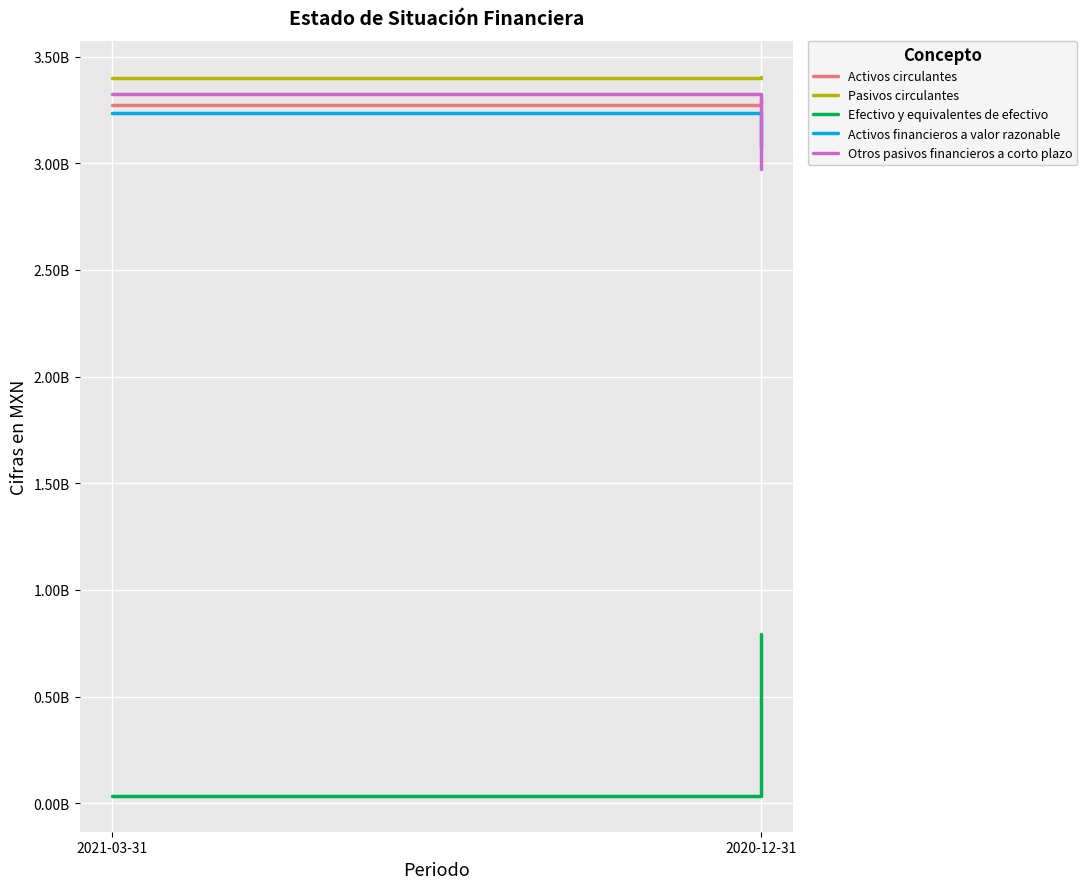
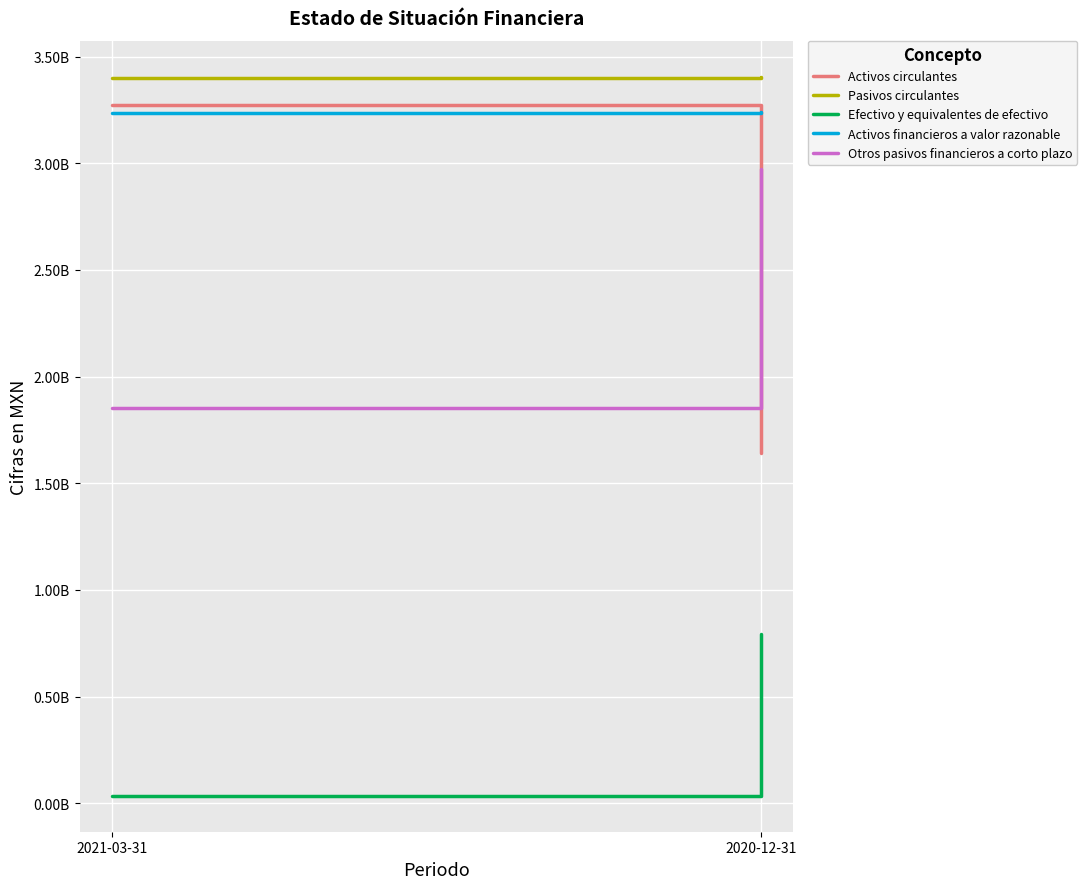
Otros pasivos financieros a corto plazo, 2021-03-31: 3320000000 -> 1850000000
Activos circulantes, 2020-12-31: 3300000000 -> 1640000000
Activos financieros a valor razonable, 2020-12-31: 3080000000 -> 3240000000
